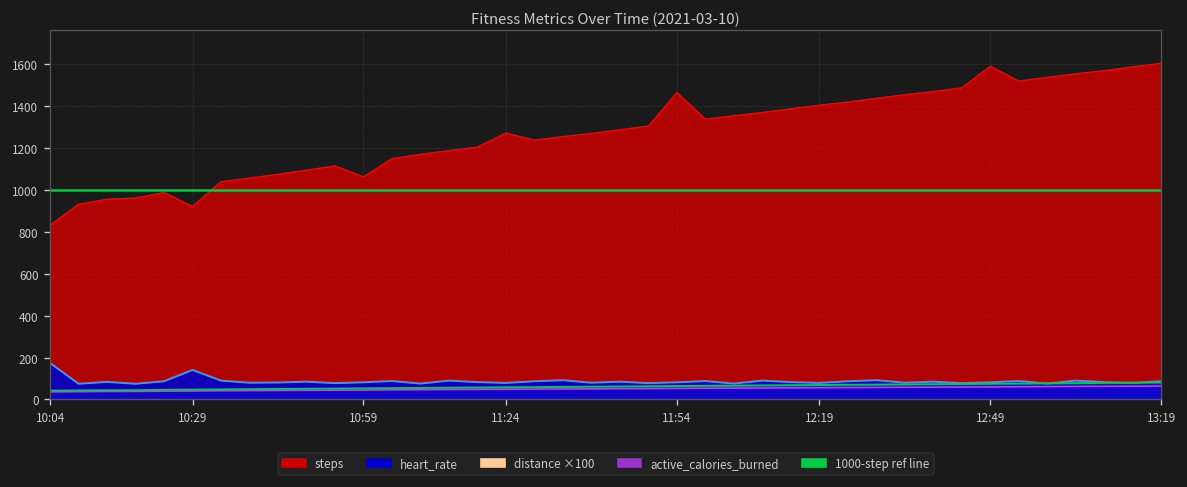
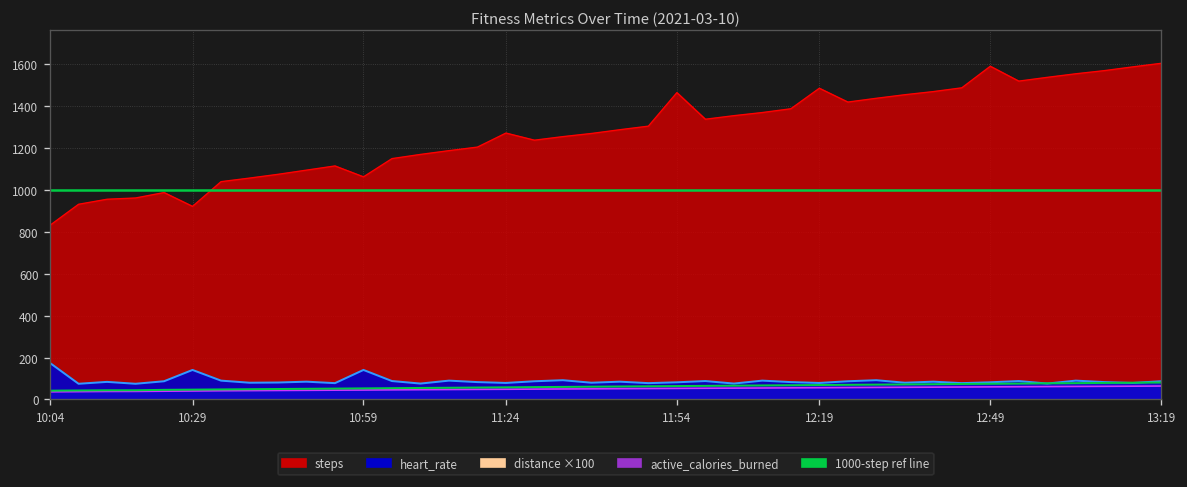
heart_rate, 10:59: 80 -> 140
steps, 12:19: 1410 -> 1490
